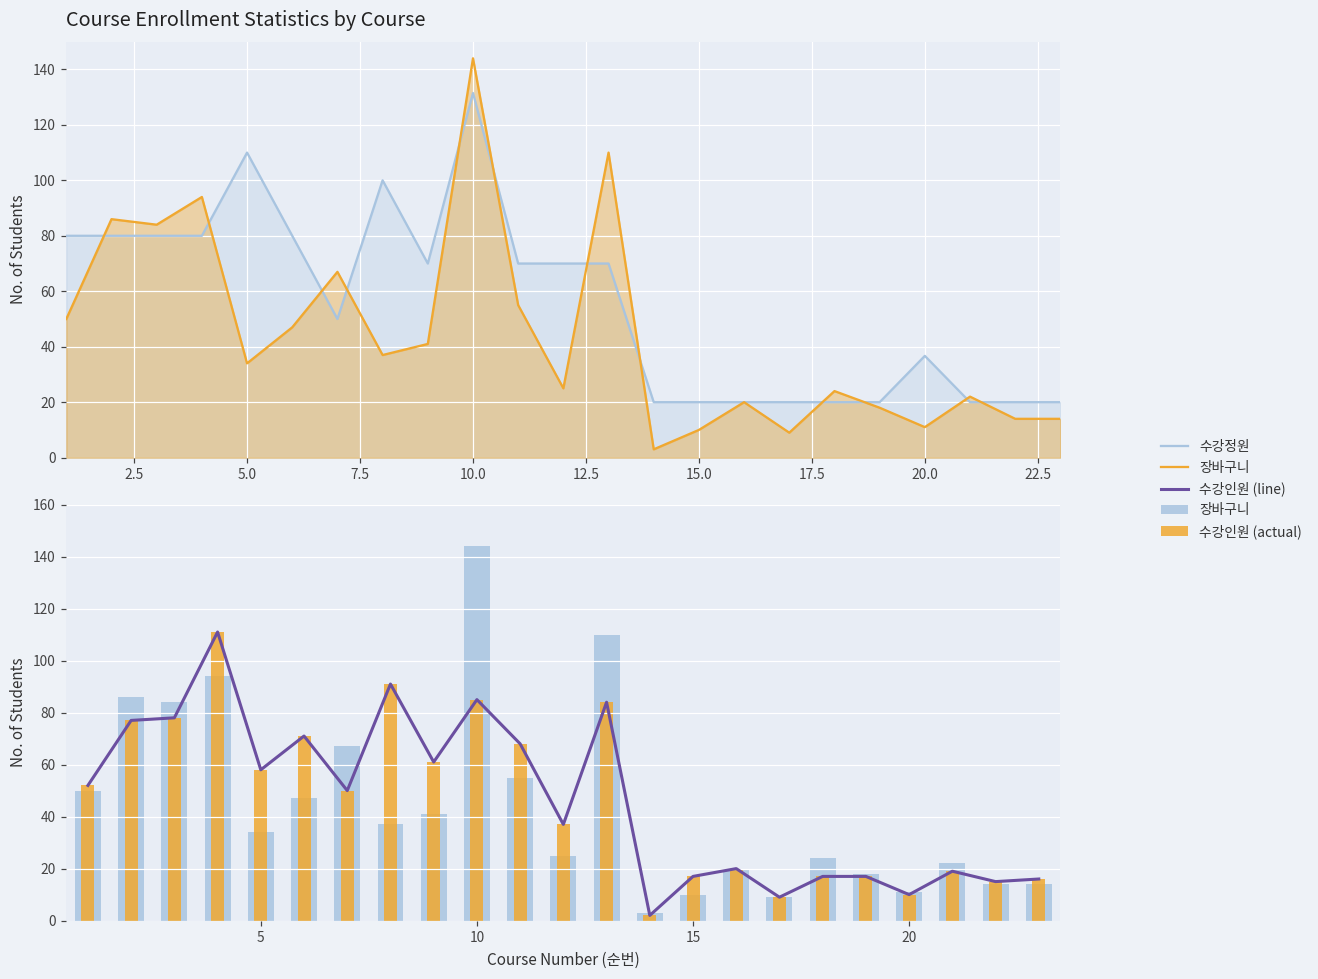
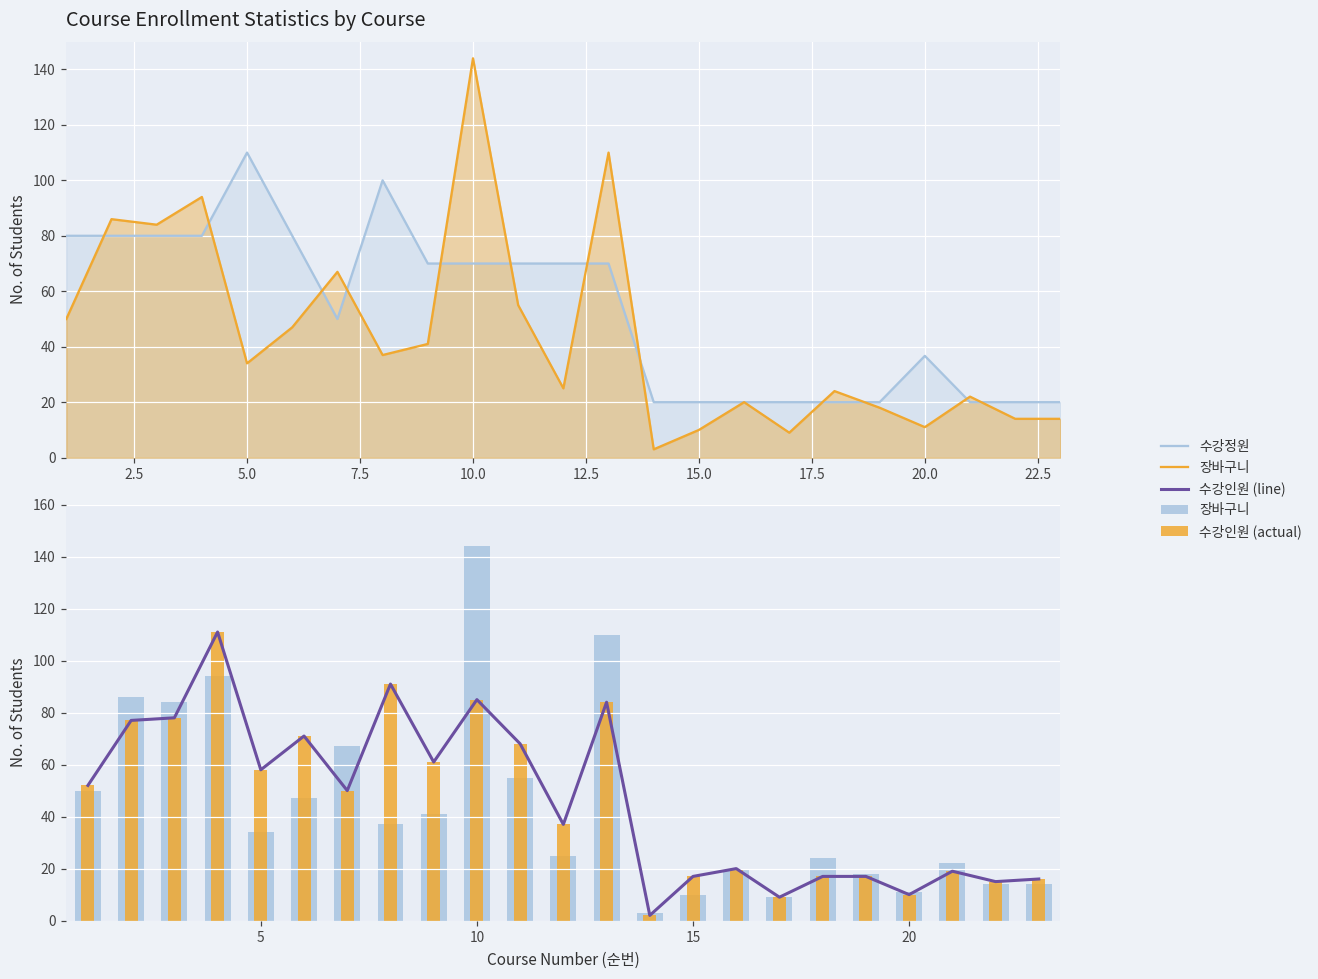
Course Enrollment Statistics by Course, 수강정원, 10.0: 132 -> 70
